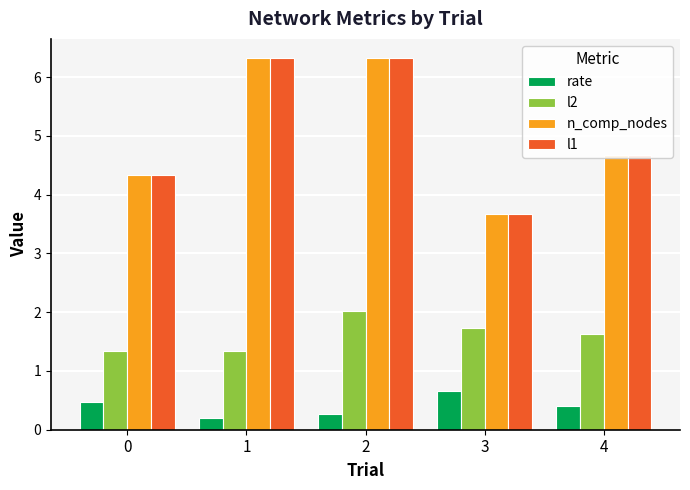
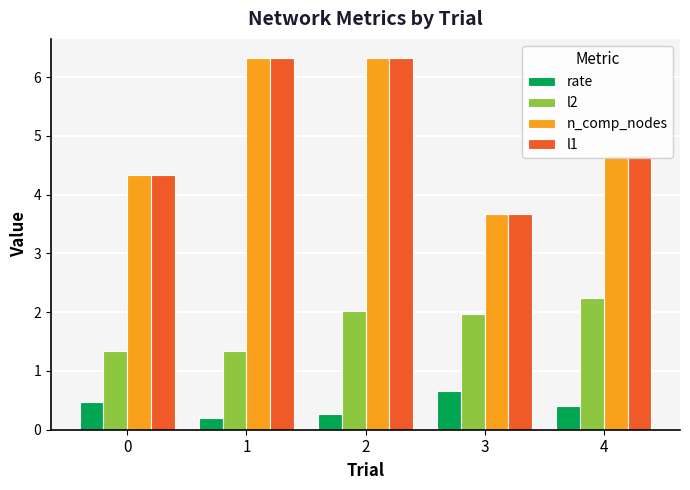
l2, 3: 1.7 -> 2.0
l2, 4: 1.6 -> 2.2
